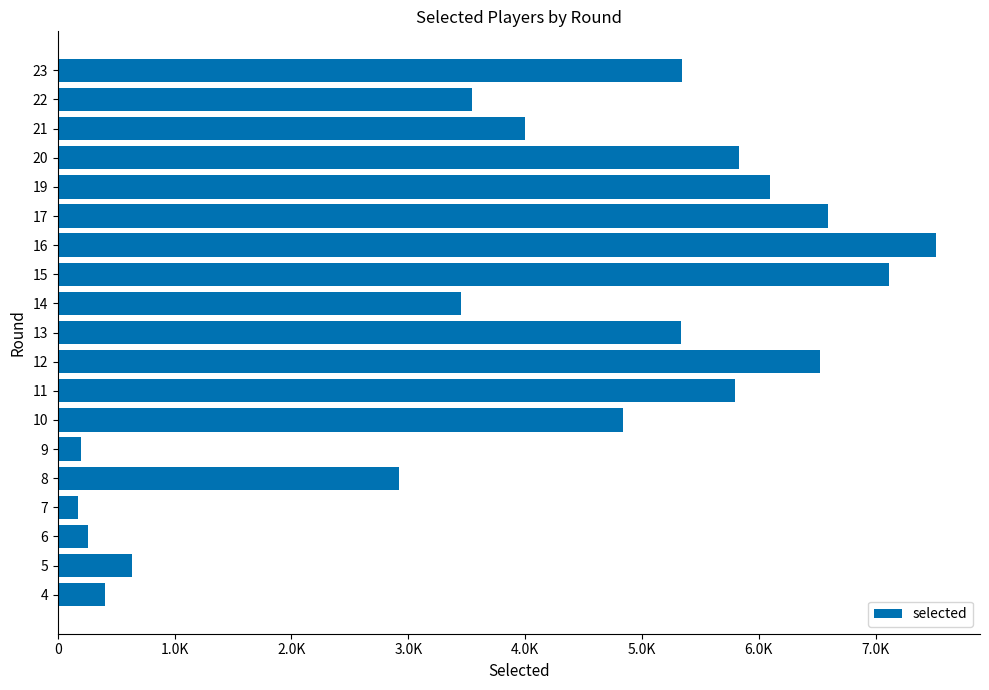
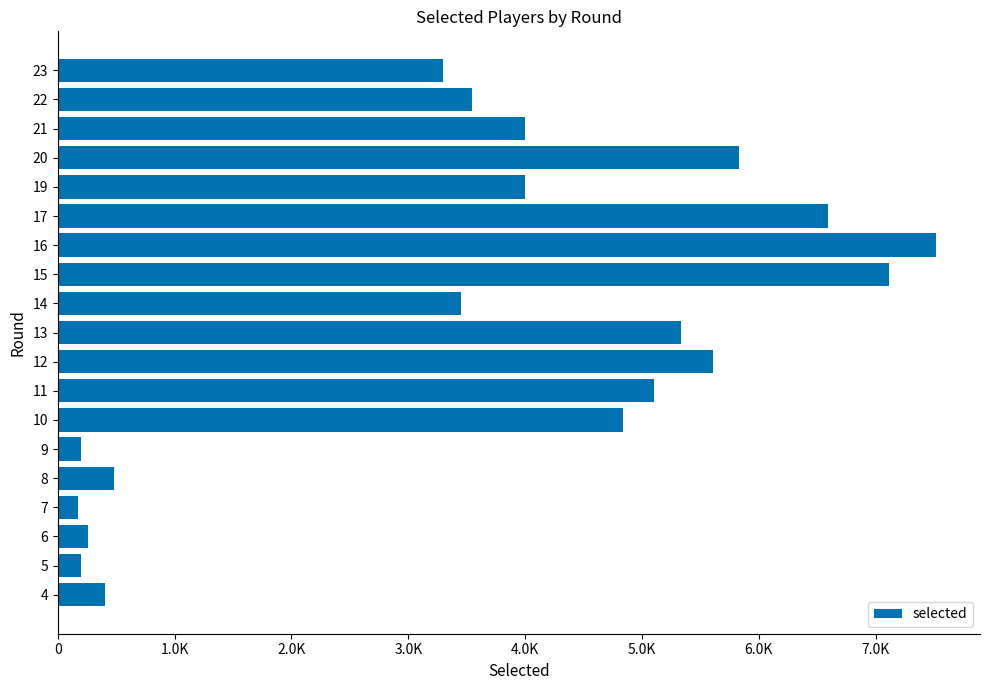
23: 5340 -> 3300
19: 6100 -> 4000
12: 6530 -> 5610
11: 5790 -> 5100
8: 2920 -> 480
5: 640 -> 200
